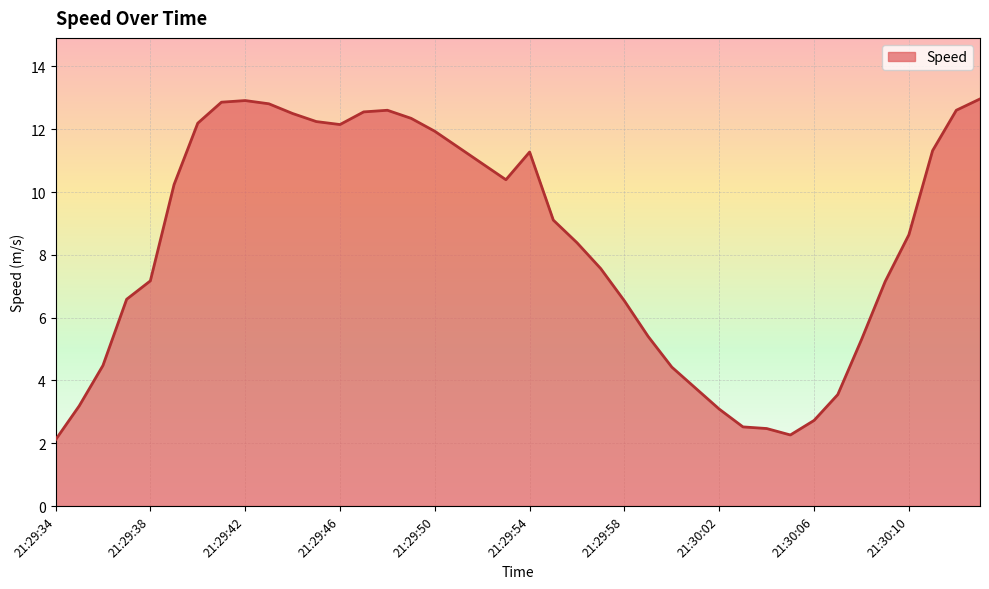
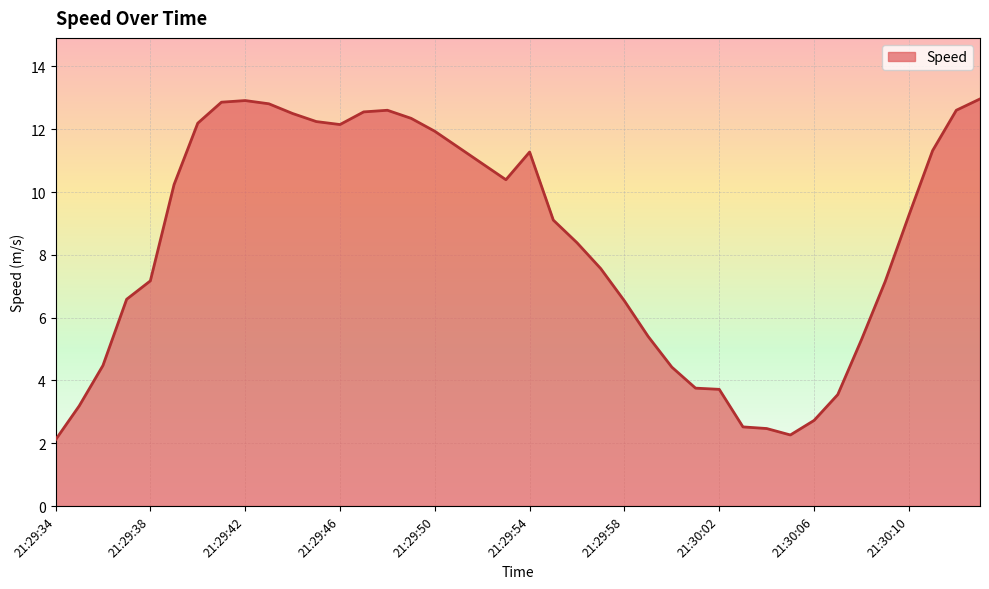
21:30:02: 3.1 -> 3.7
21:30:10: 8.6 -> 9.3
